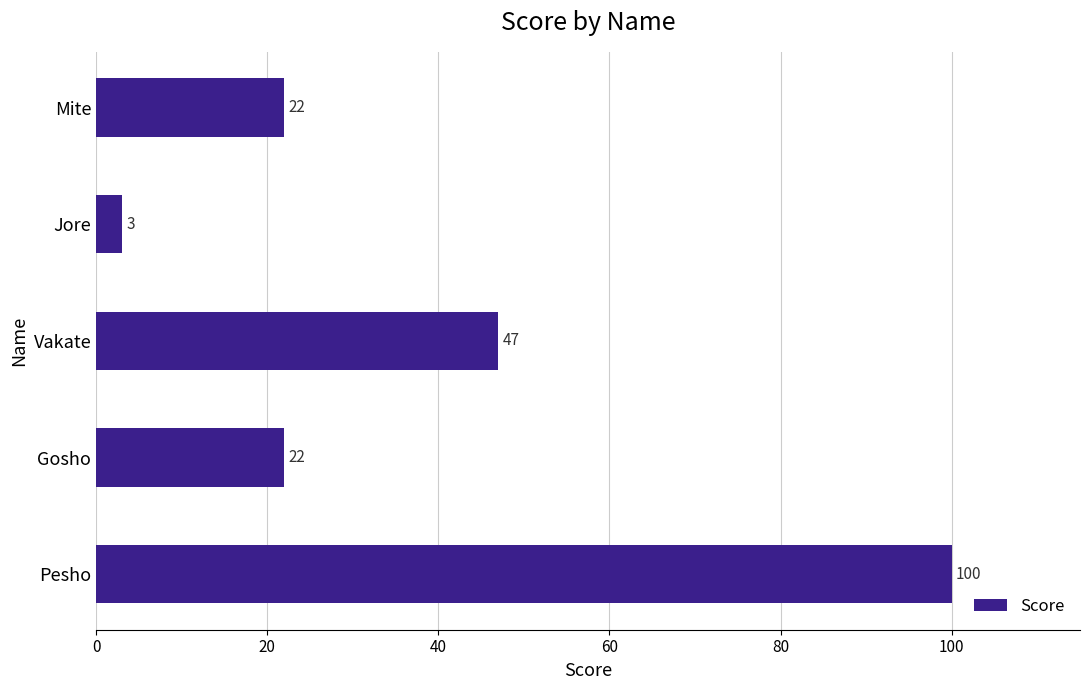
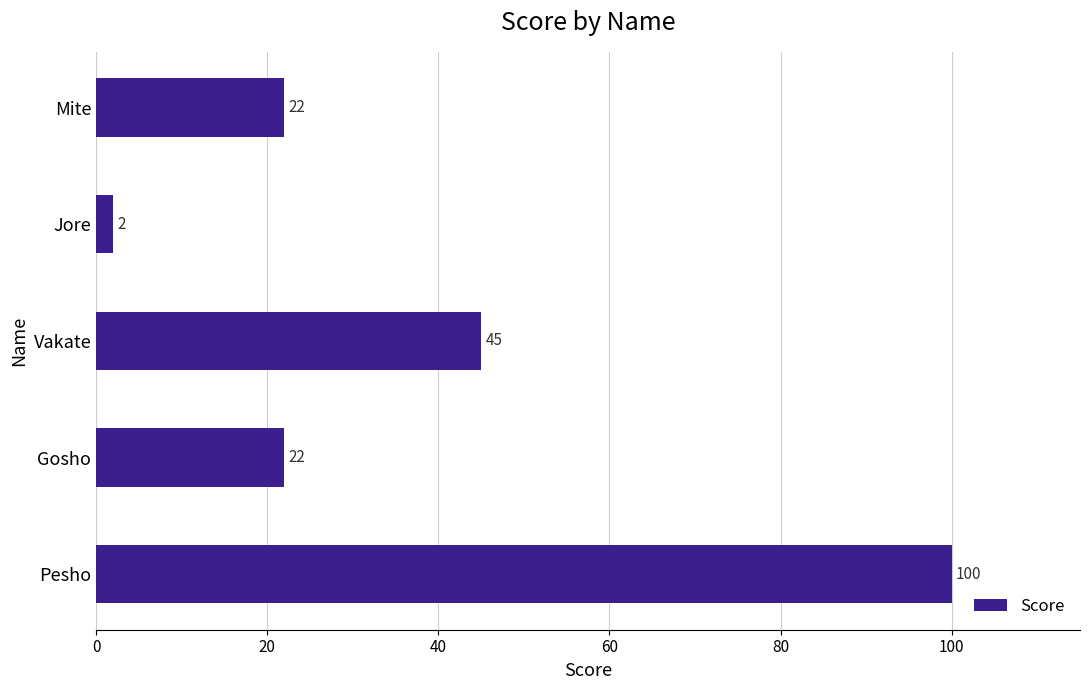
Jore: 3 -> 2
Vakate: 47 -> 45
